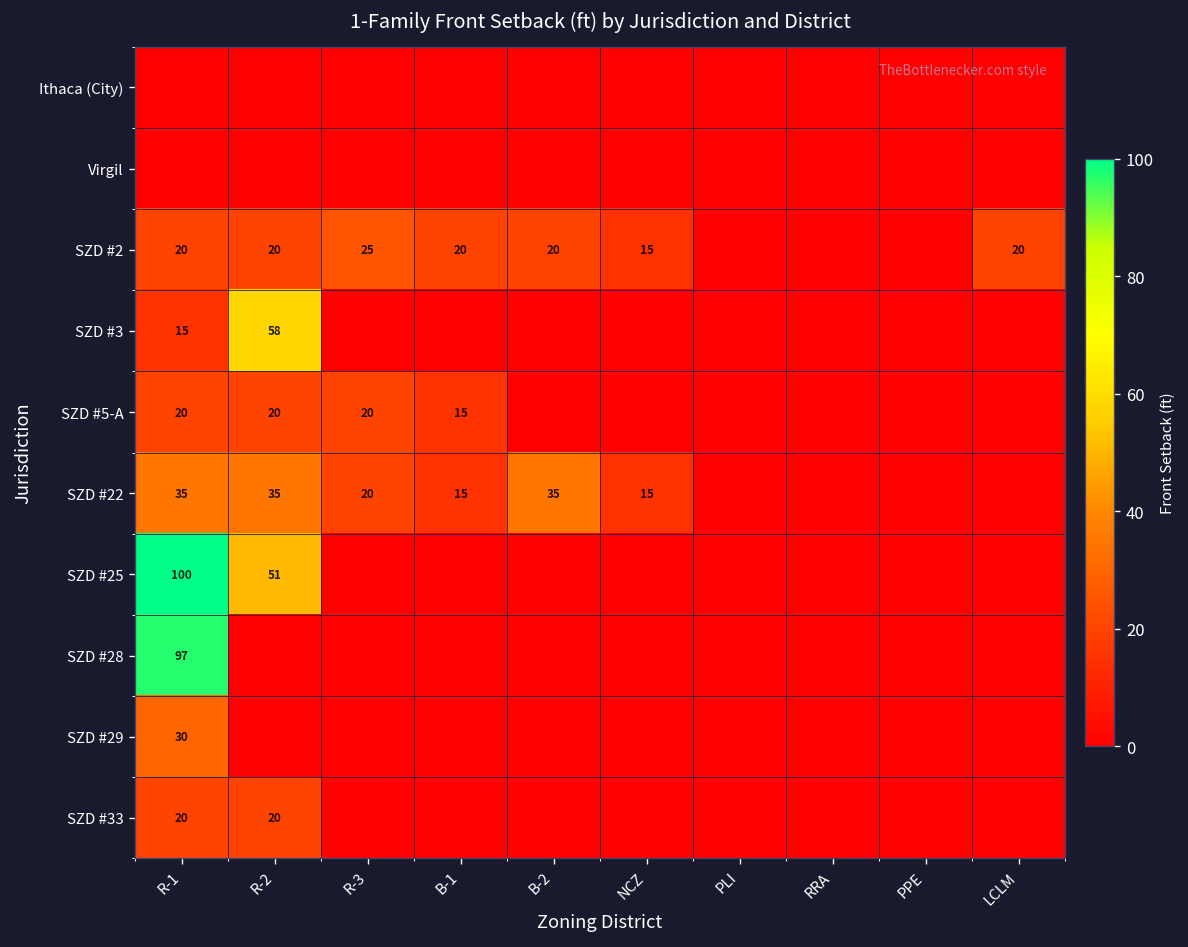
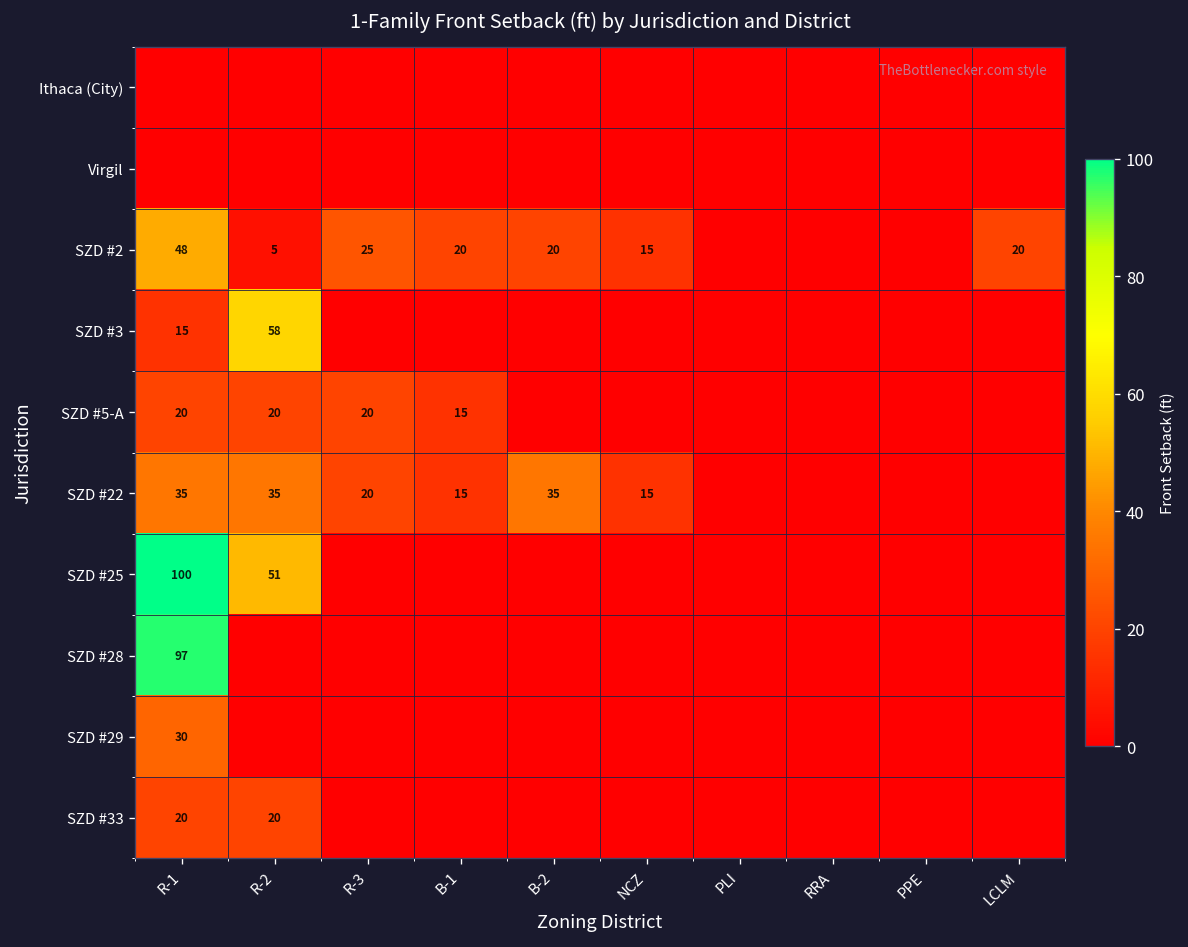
SZD #2, R-1: 20 -> 48
SZD #2, R-2: 20 -> 5
